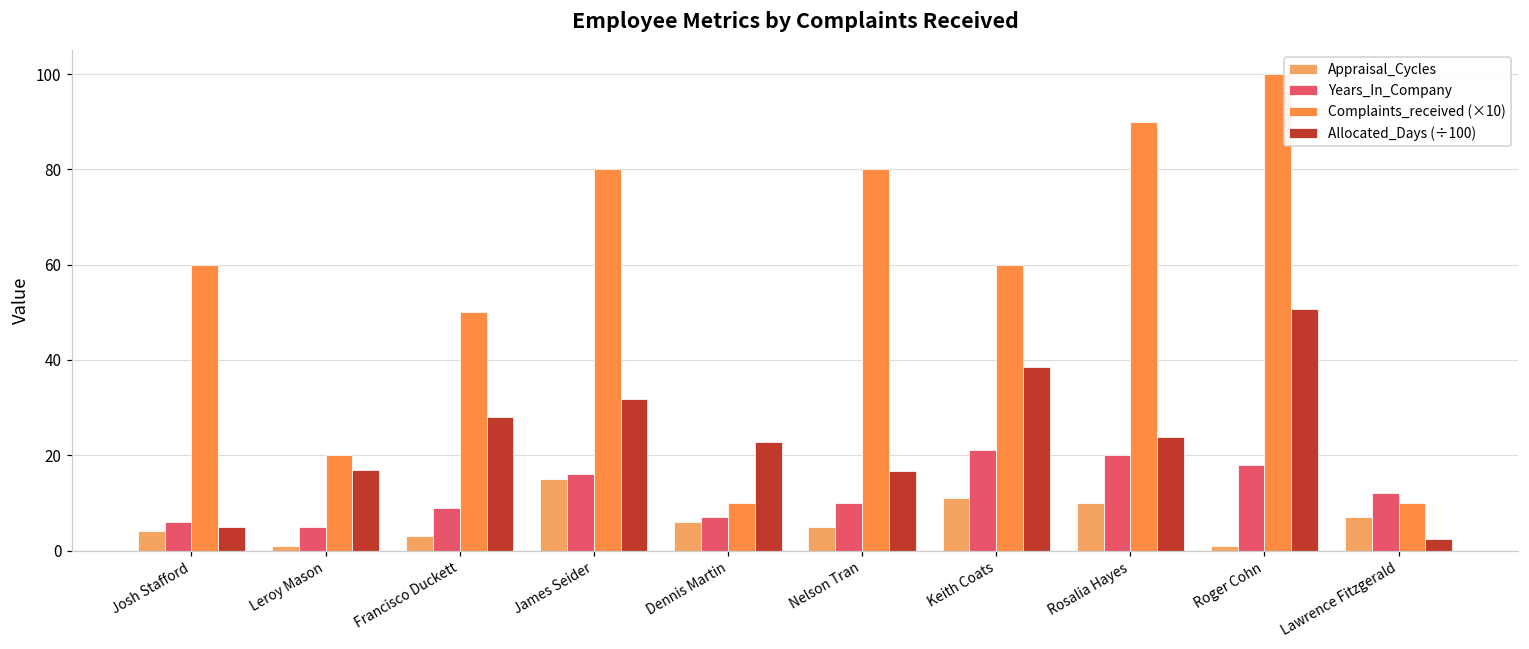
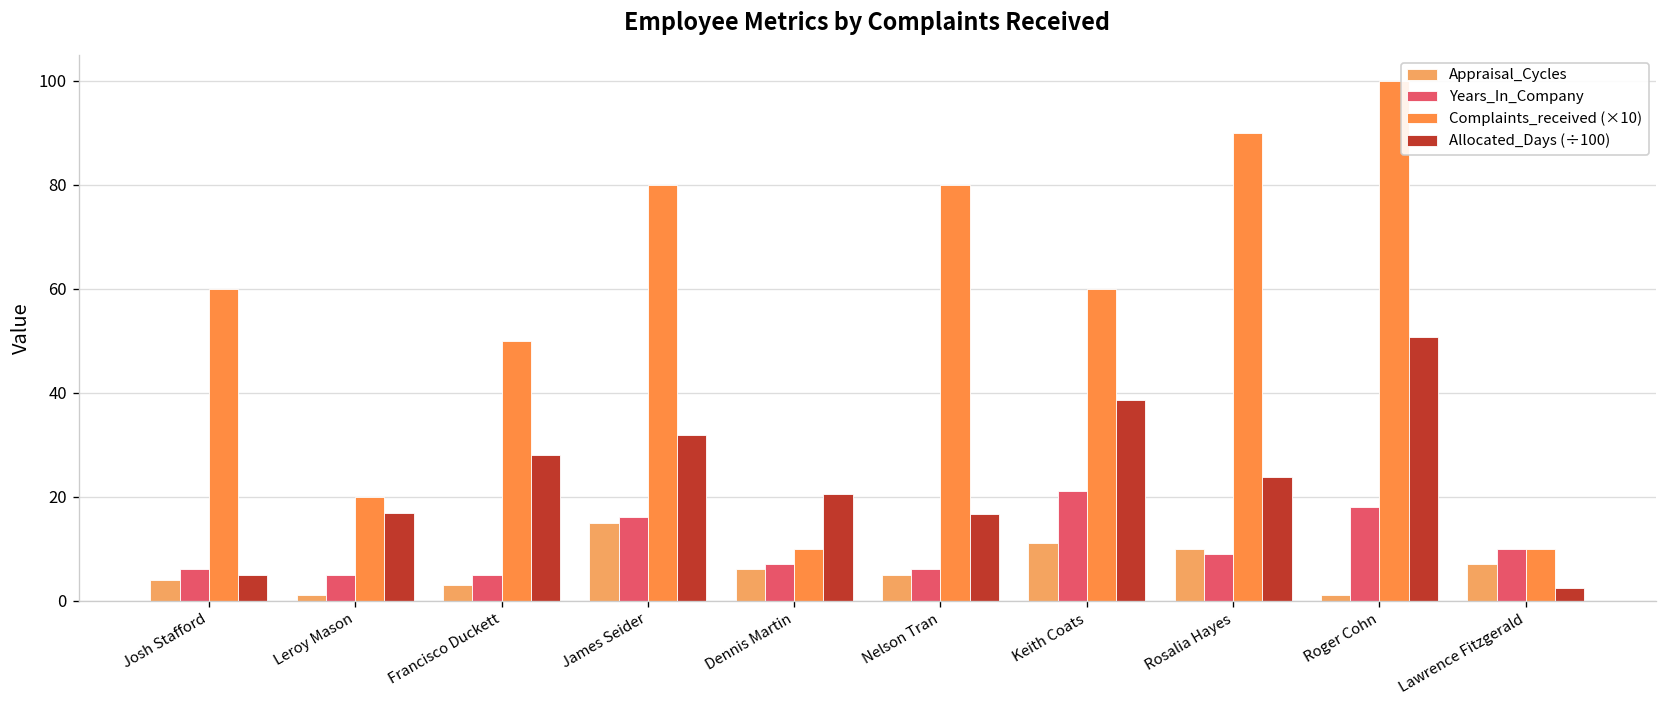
Years_In_Company, Francisco Duckett: 9 -> 5
Allocated_Days (÷100), Dennis Martin: 23 -> 21
Years_In_Company, Nelson Tran: 10 -> 6
Years_In_Company, Rosalia Hayes: 20 -> 9
Years_In_Company, Lawrence Fitzgerald: 12 -> 10
